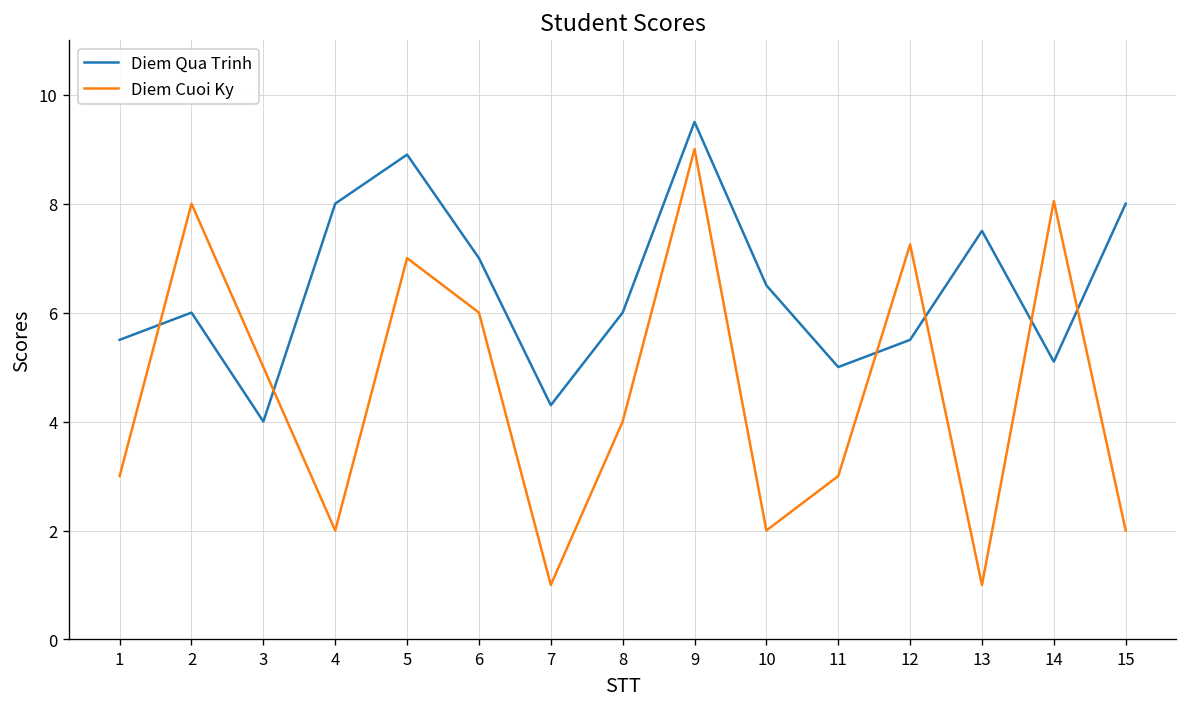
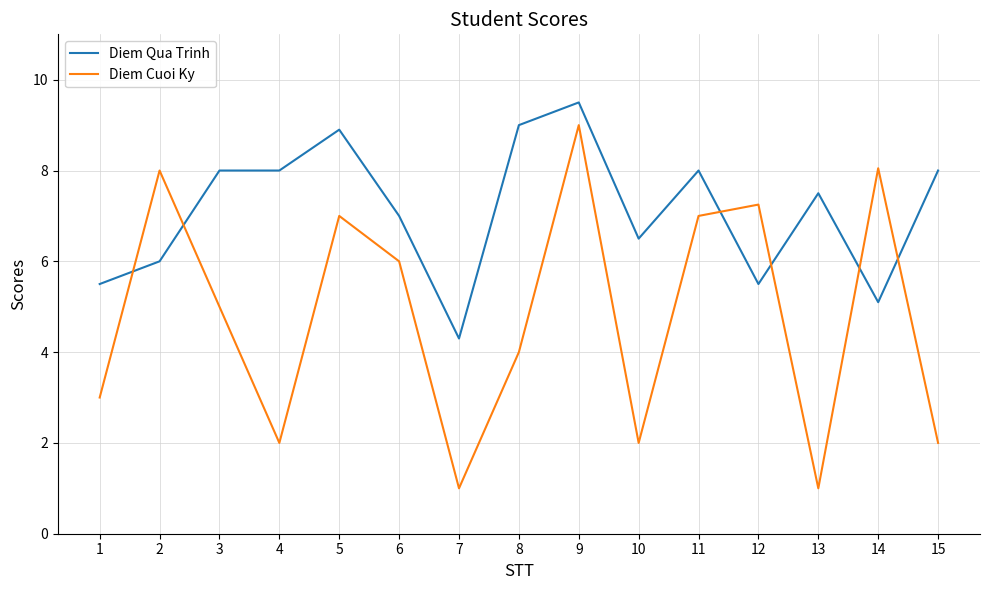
Diem Qua Trinh, 3: 4 -> 8
Diem Qua Trinh, 8: 6 -> 9
Diem Qua Trinh, 11: 5 -> 8
Diem Cuoi Ky, 11: 3 -> 7
